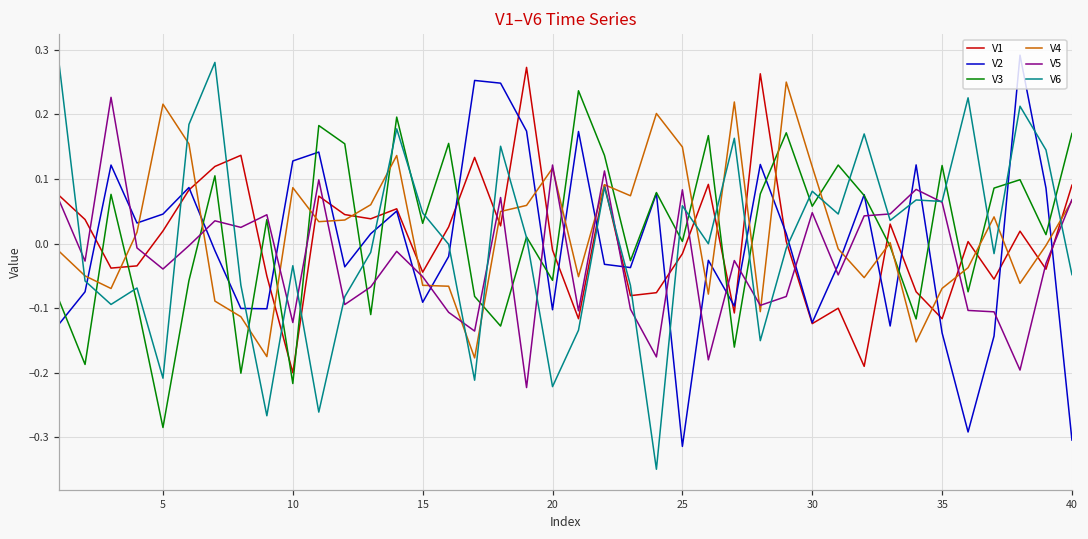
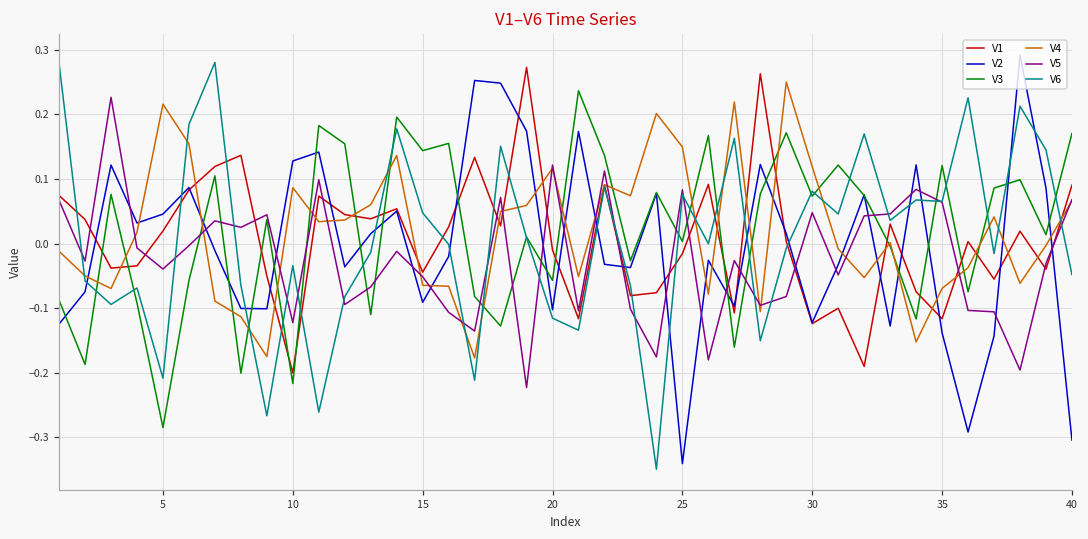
V3, 15: 0.03 -> 0.14
V6, 20: -0.22 -> -0.12
V2, 25: -0.31 -> -0.34
V6, 25: 0.06 -> 0.08
V3, 30: 0.06 -> 0.07
